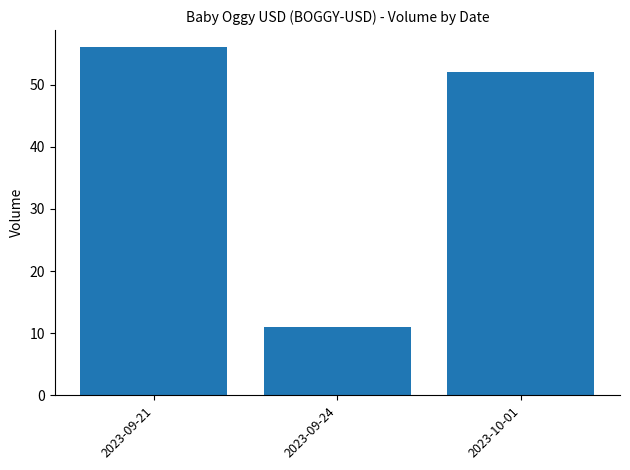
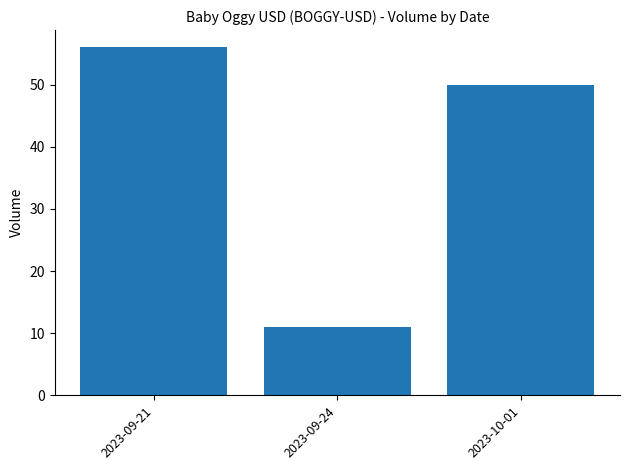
2023-10-01: 52 -> 50
